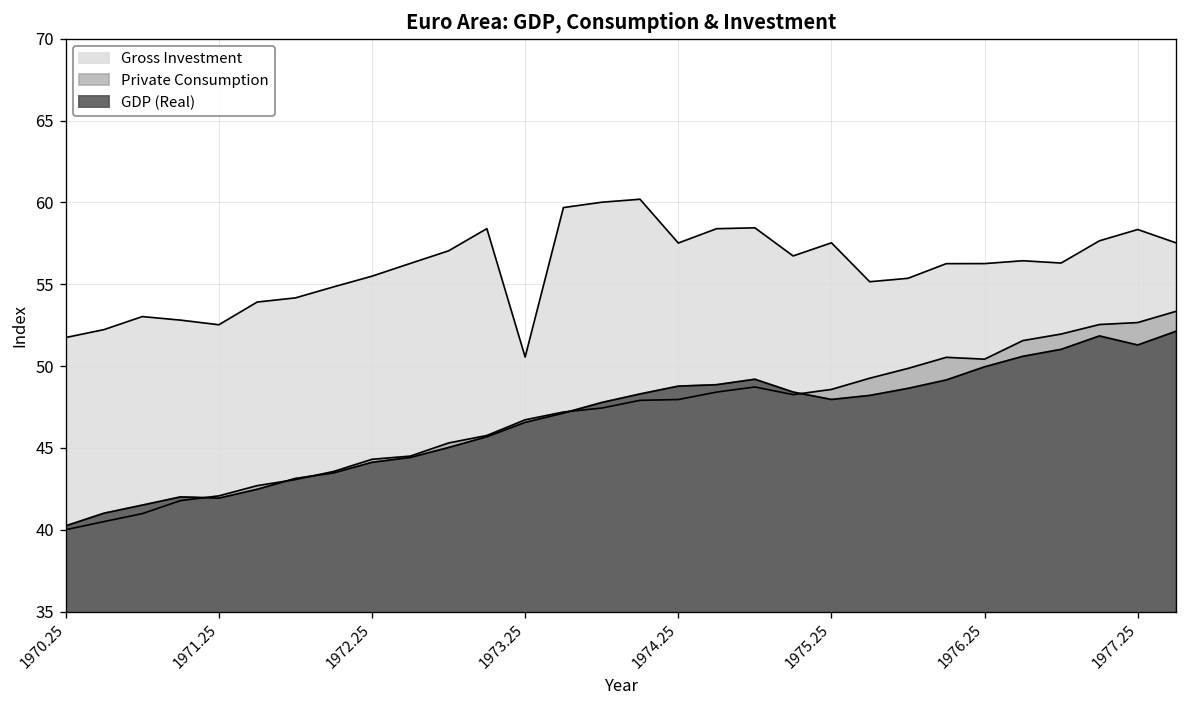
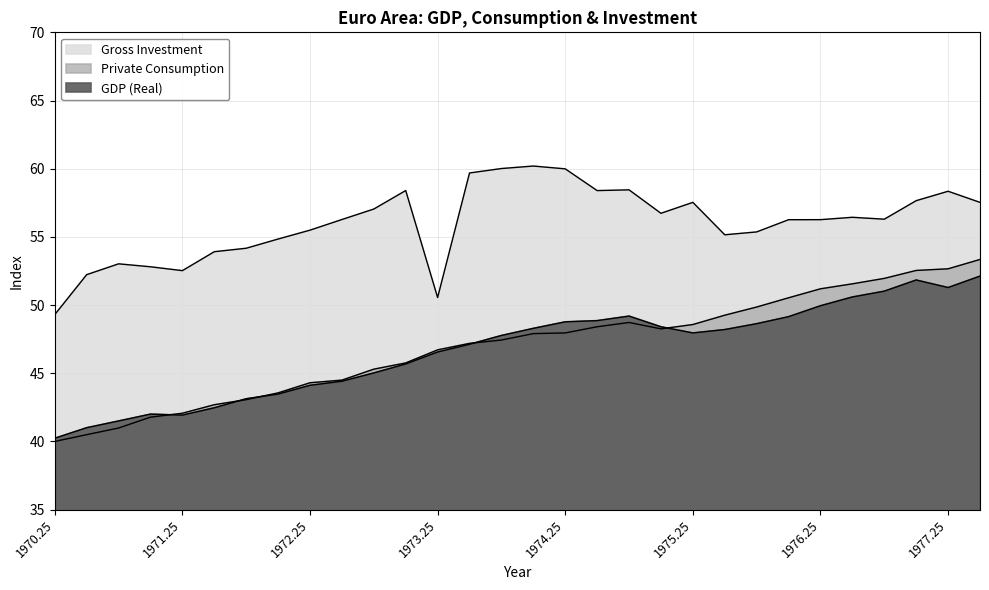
Gross Investment, 1970.25: 51.7 -> 49.3
Gross Investment, 1974.25: 57.5 -> 60.0
Private Consumption, 1976.25: 50.4 -> 51.2
